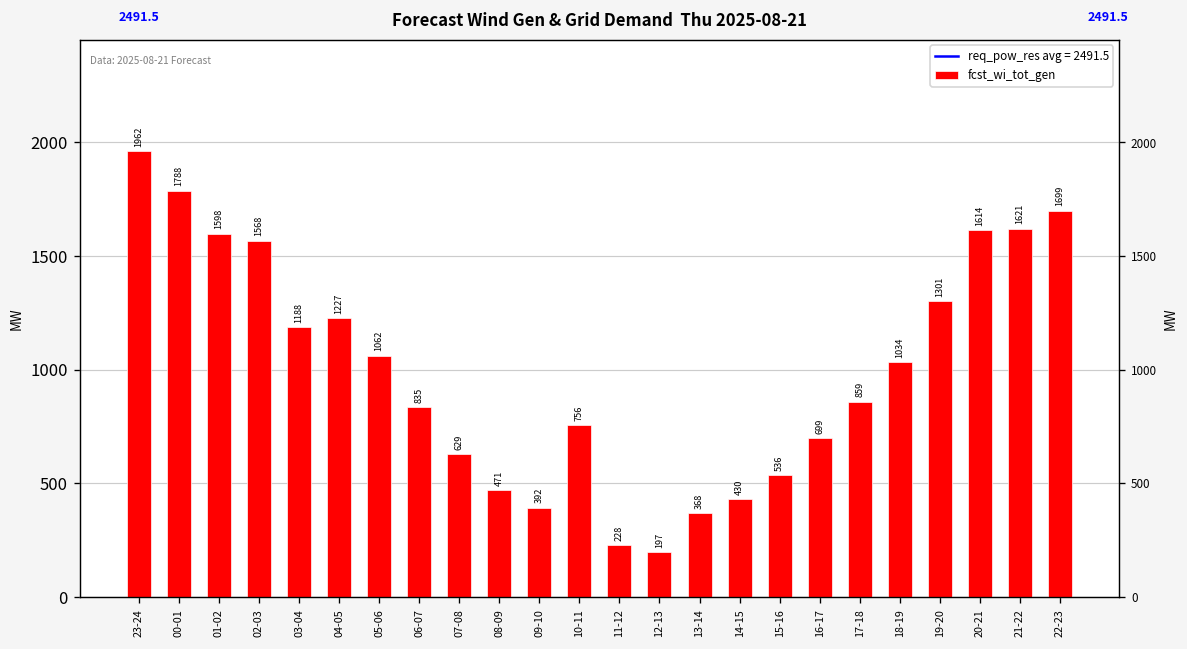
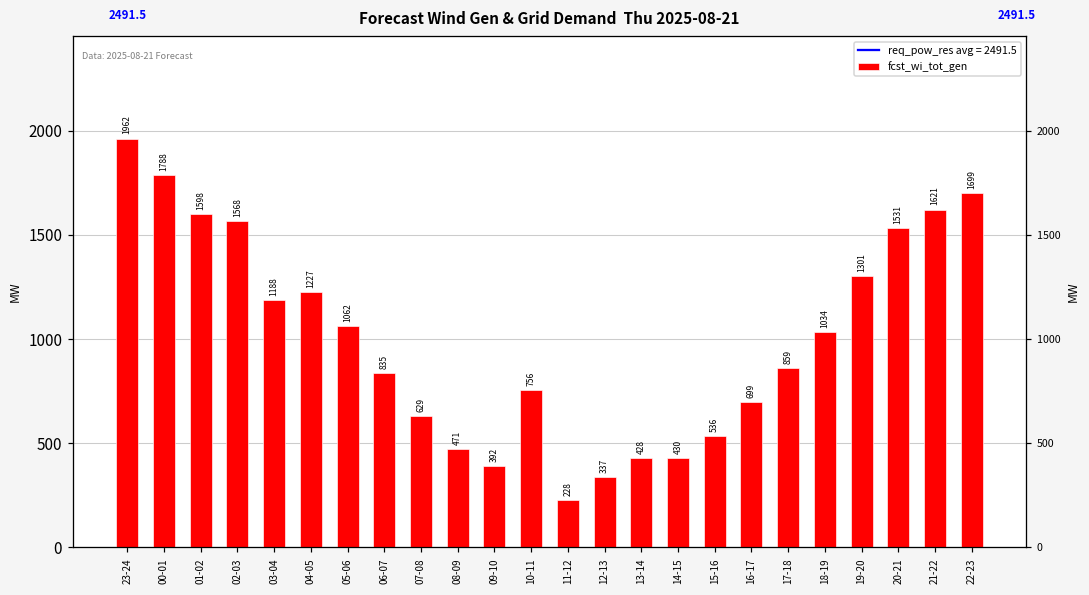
12-13: 197 -> 337
13-14: 368 -> 428
20-21: 1614 -> 1531
